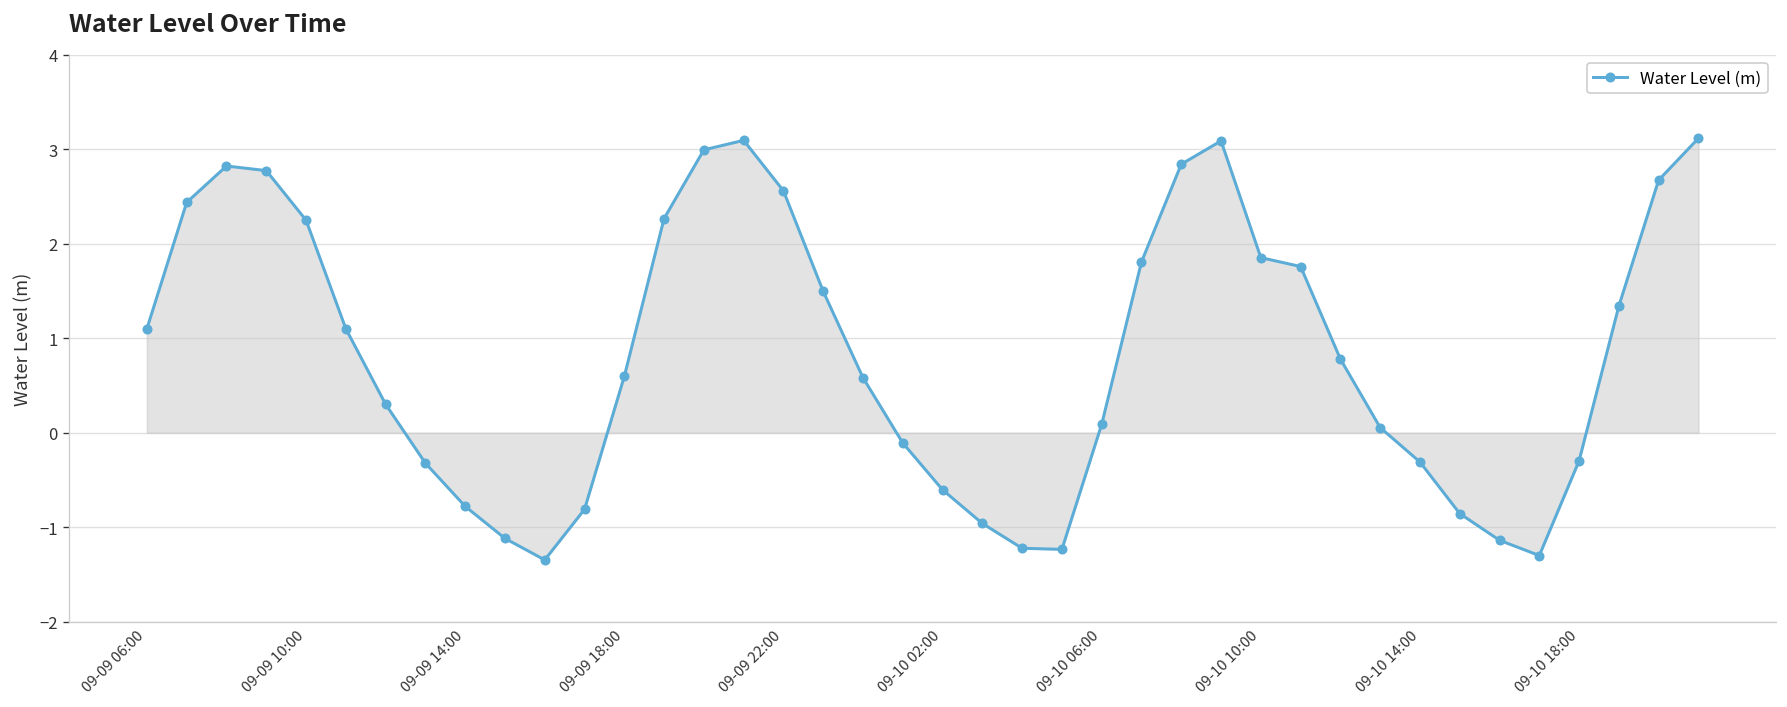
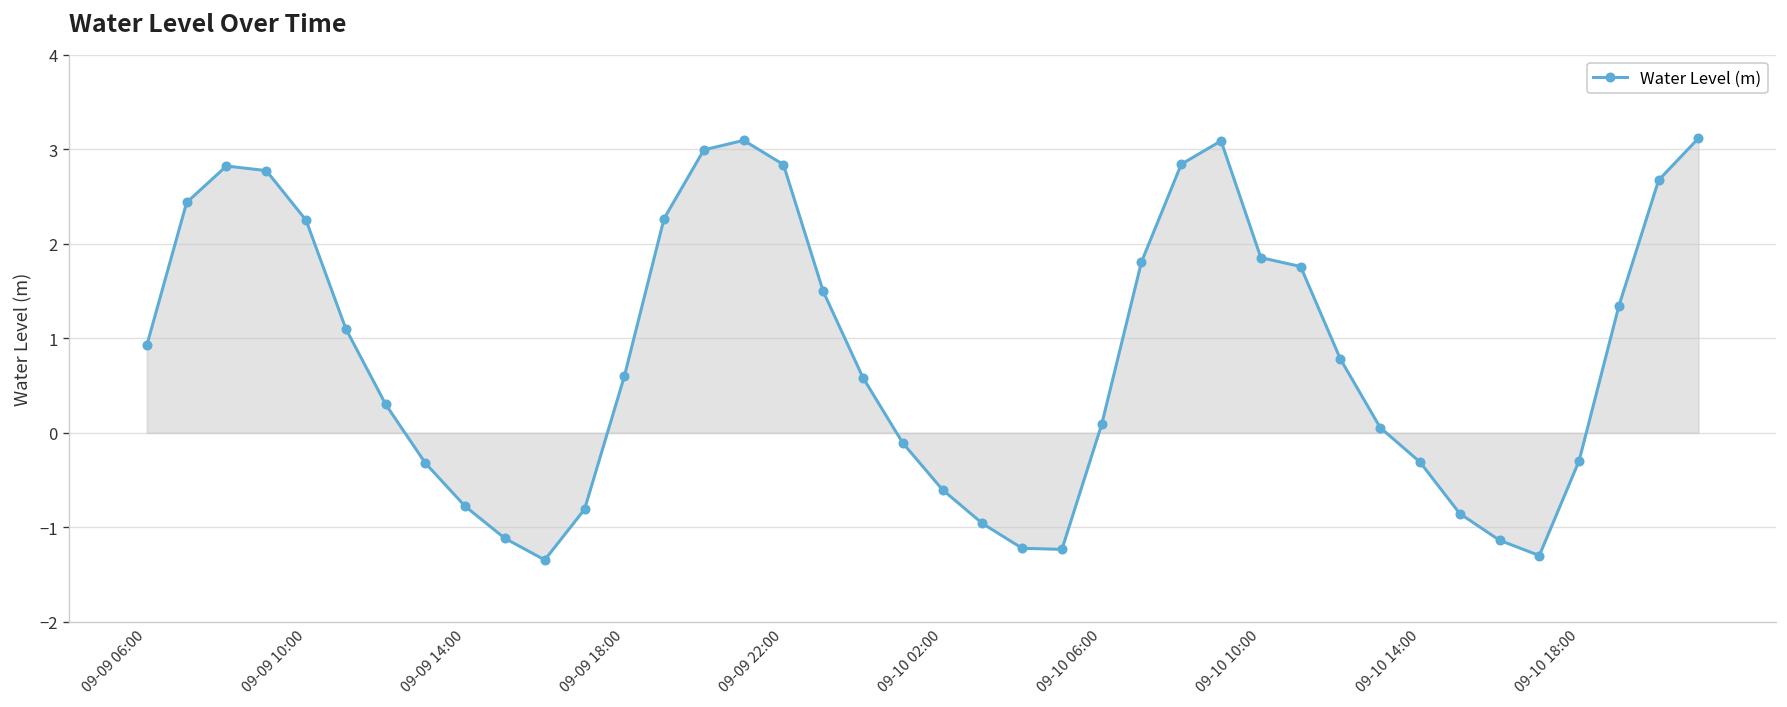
Water Level (m), 09-09 06:00: 1.1 -> 0.9
Water Level (m), 09-09 22:00: 2.6 -> 2.8
